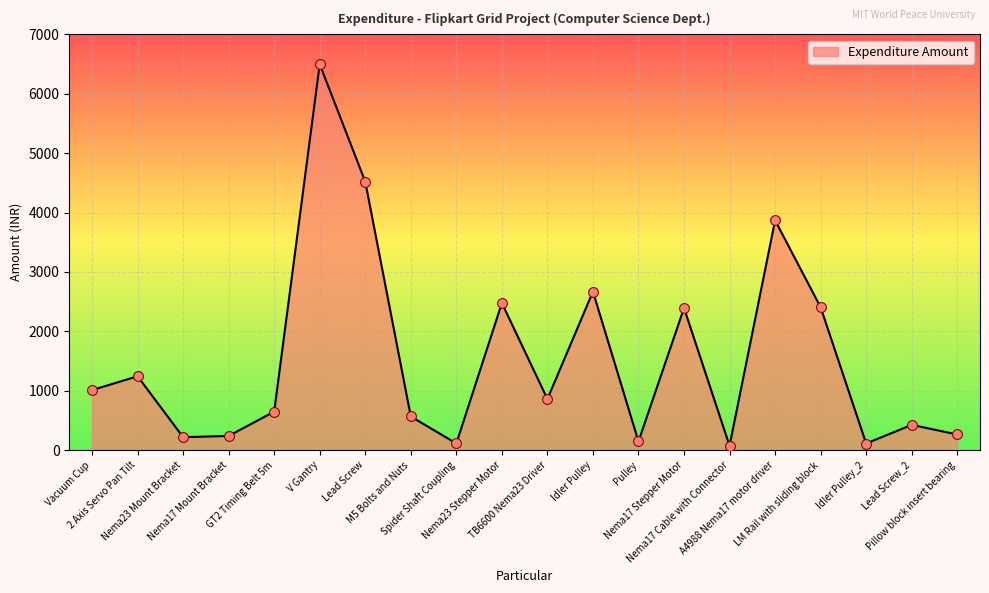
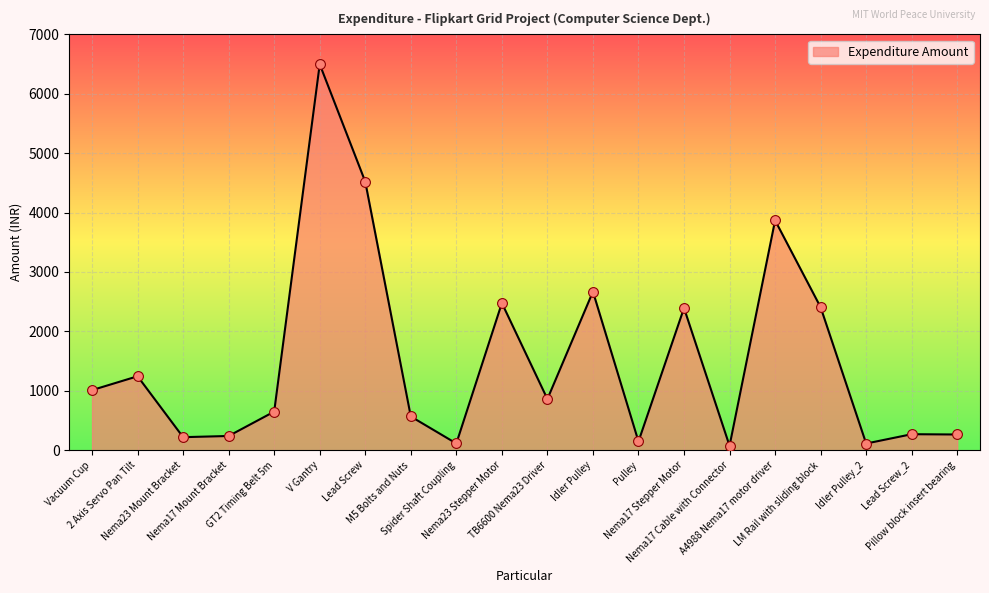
Lead Screw_2: 400 -> 300
